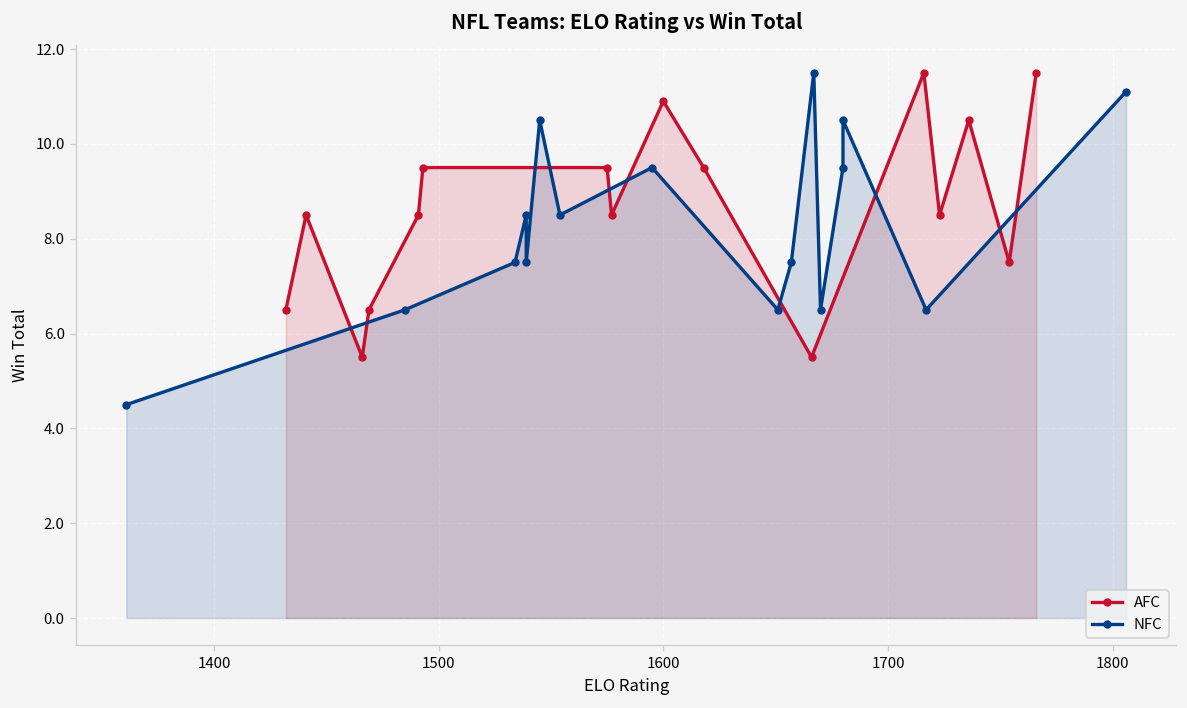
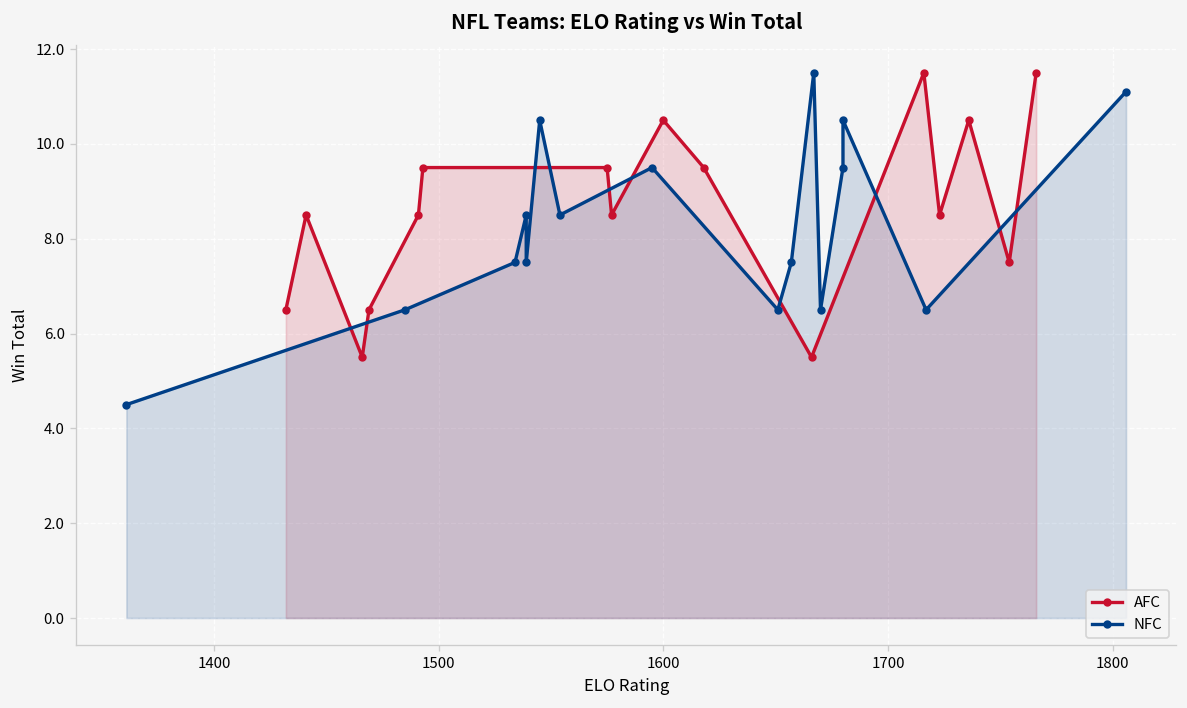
AFC, 1600: 10.9 -> 10.5
